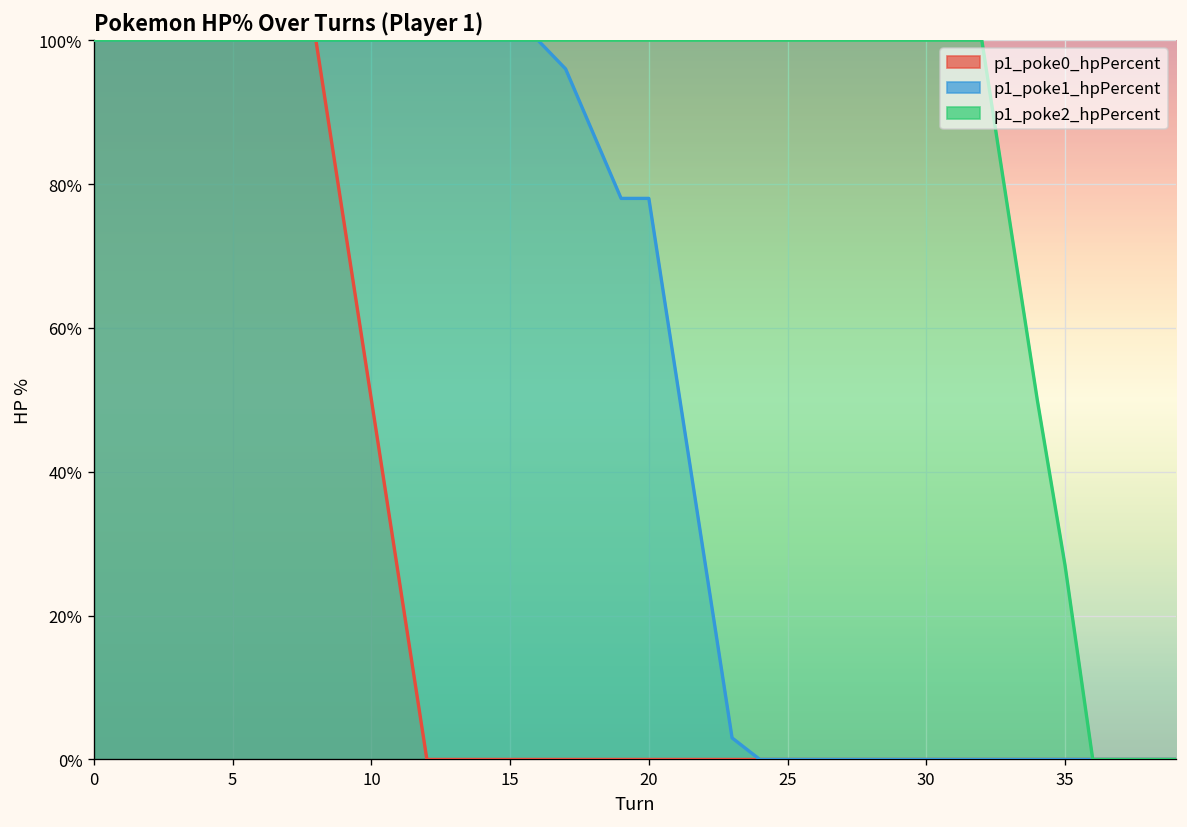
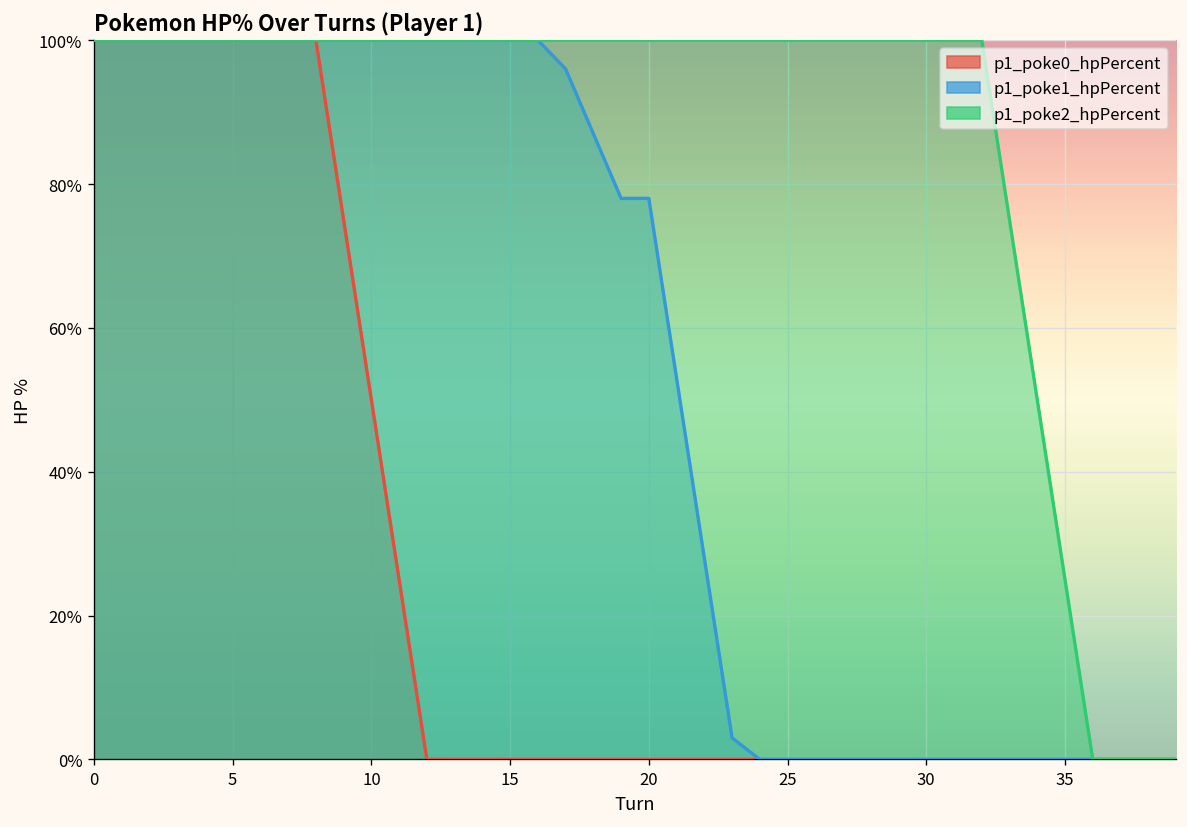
p1_poke2_hpPercent, 35: 27% -> 25%
